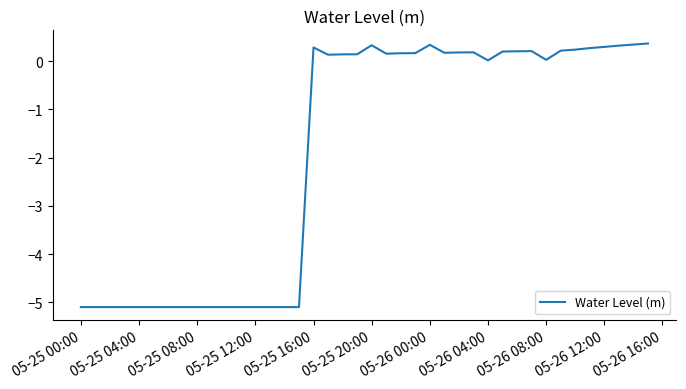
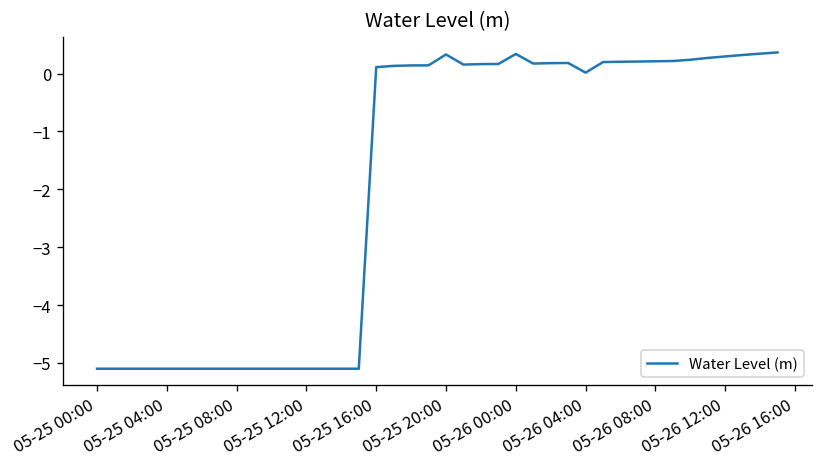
05-25 16:00: 0.3 -> 0.1
05-26 08:00: 0.0 -> 0.2
